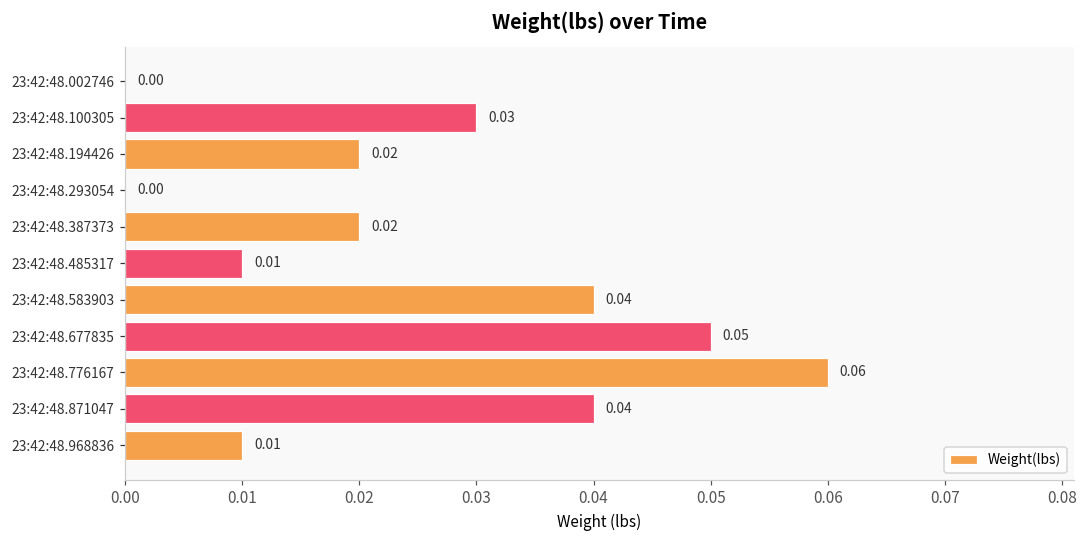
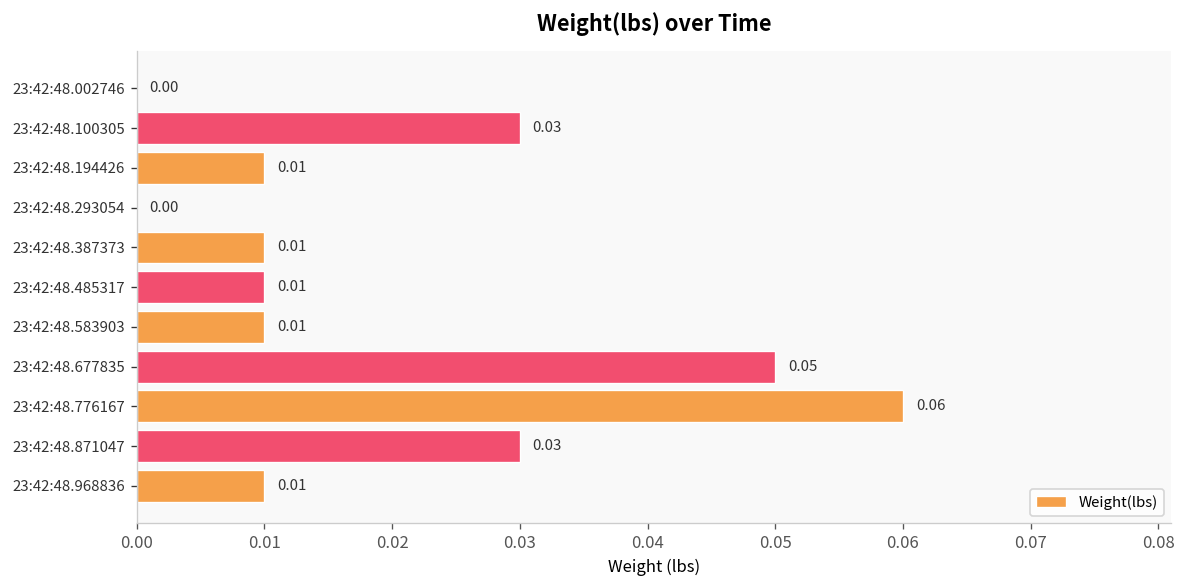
23:42:48.194426: 0.02 -> 0.01
23:42:48.387373: 0.02 -> 0.01
23:42:48.583903: 0.04 -> 0.01
23:42:48.871047: 0.04 -> 0.03
